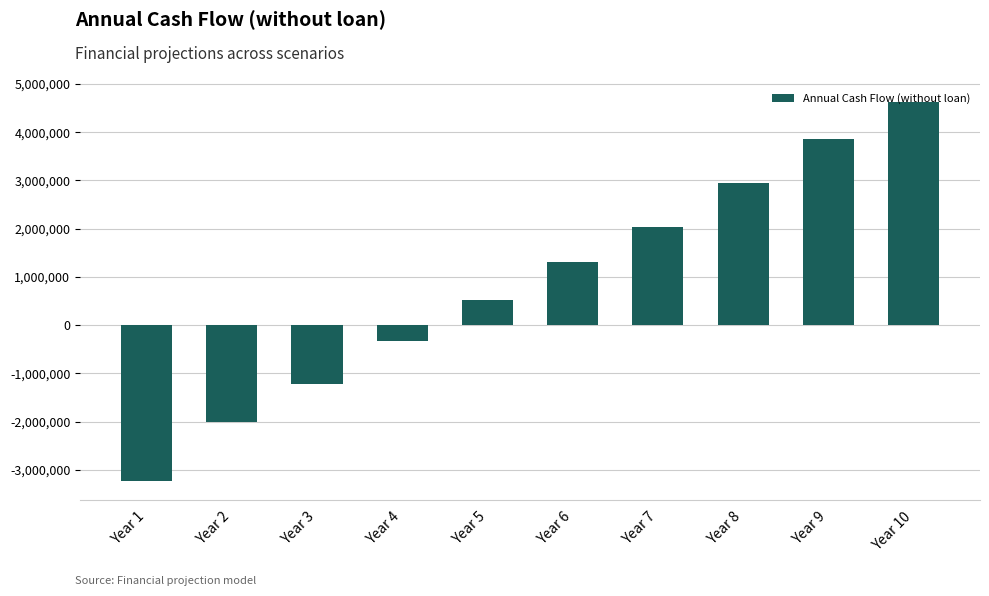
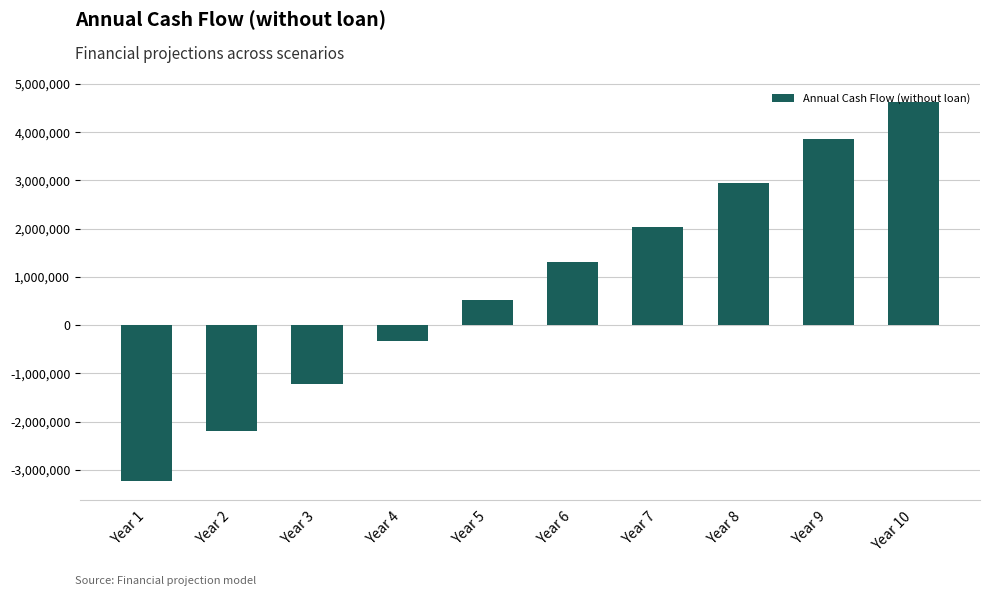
Year 2: -2,000,000 -> -2,200,000
